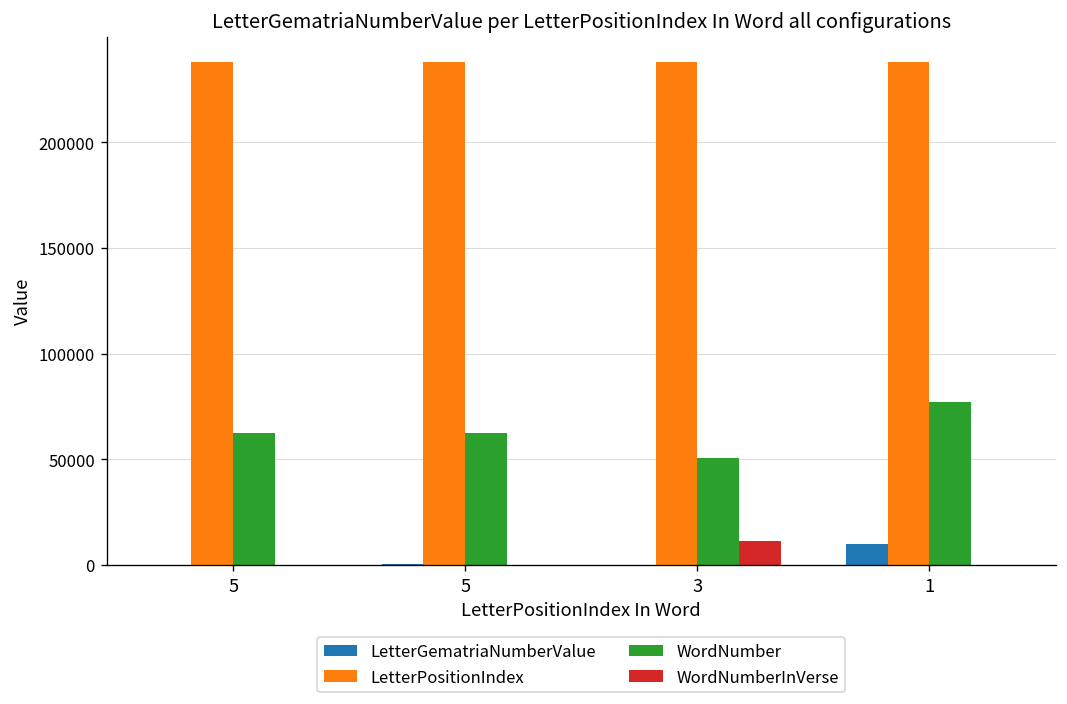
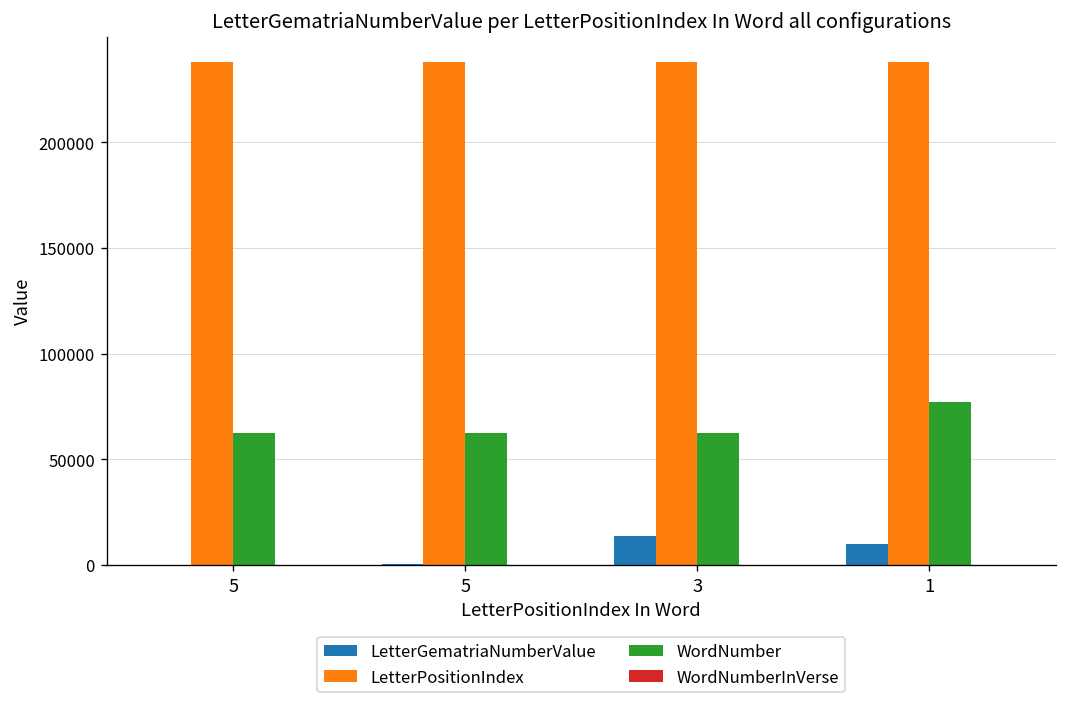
LetterGematriaNumberValue, 3: 0 -> 13000
WordNumber, 3: 51000 -> 63000
WordNumberInVerse, 3: 11000 -> 0
